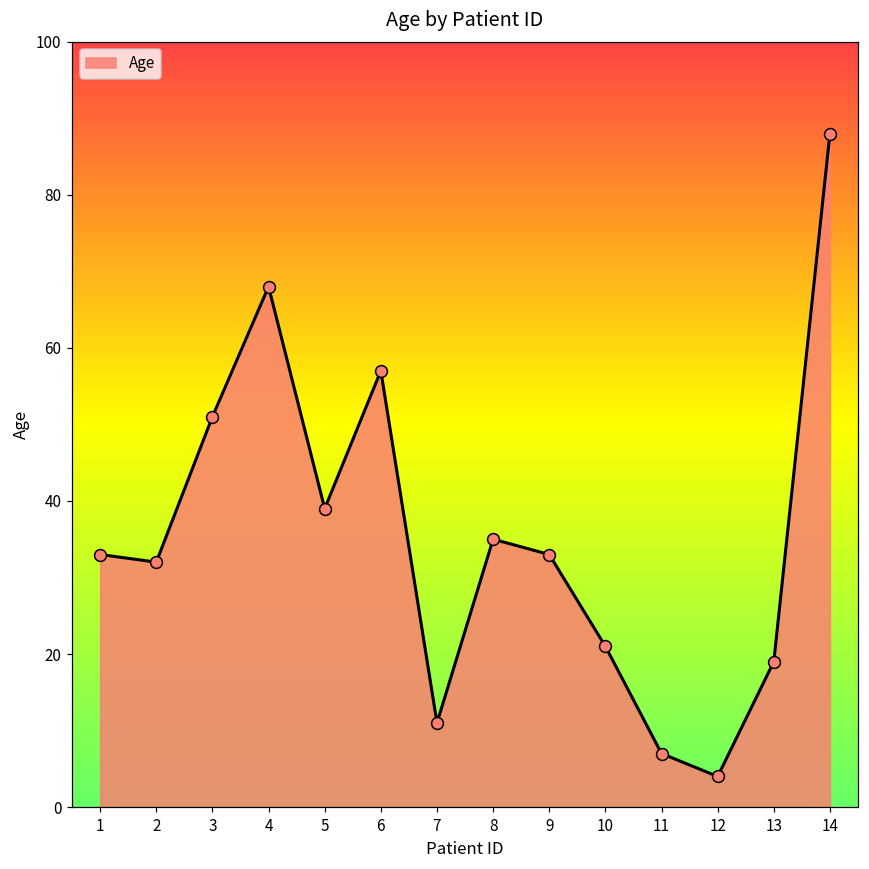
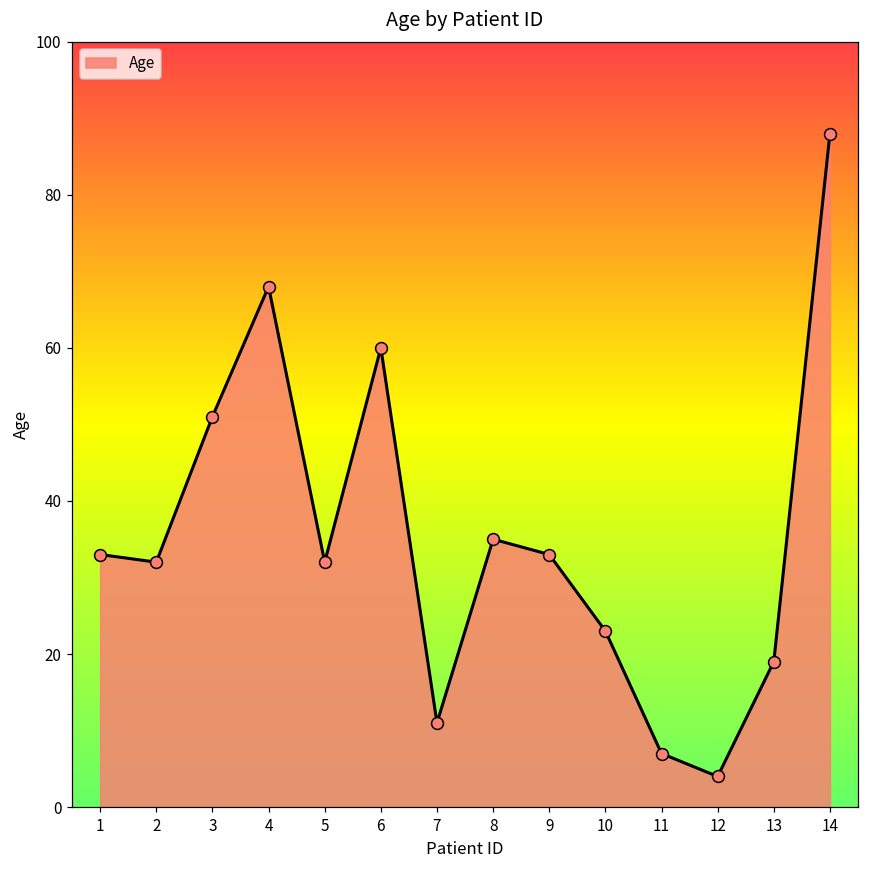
5: 39 -> 32
6: 57 -> 60
10: 21 -> 23
